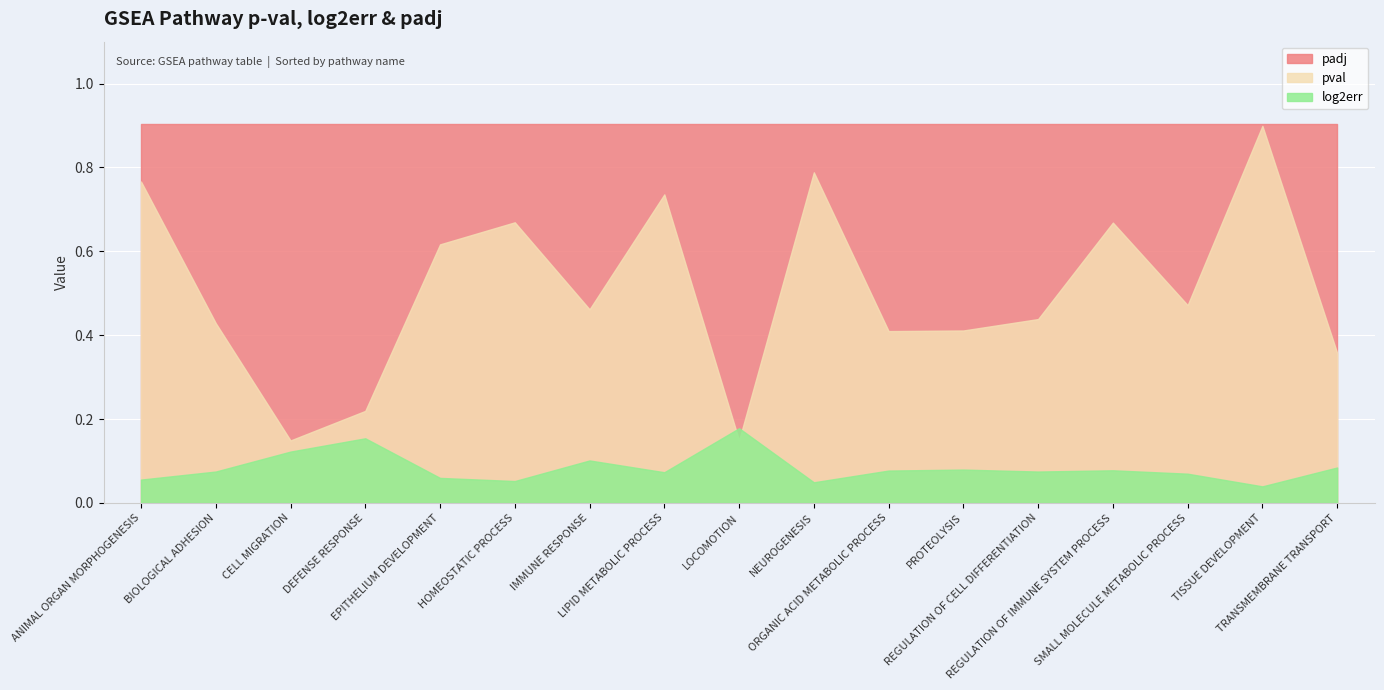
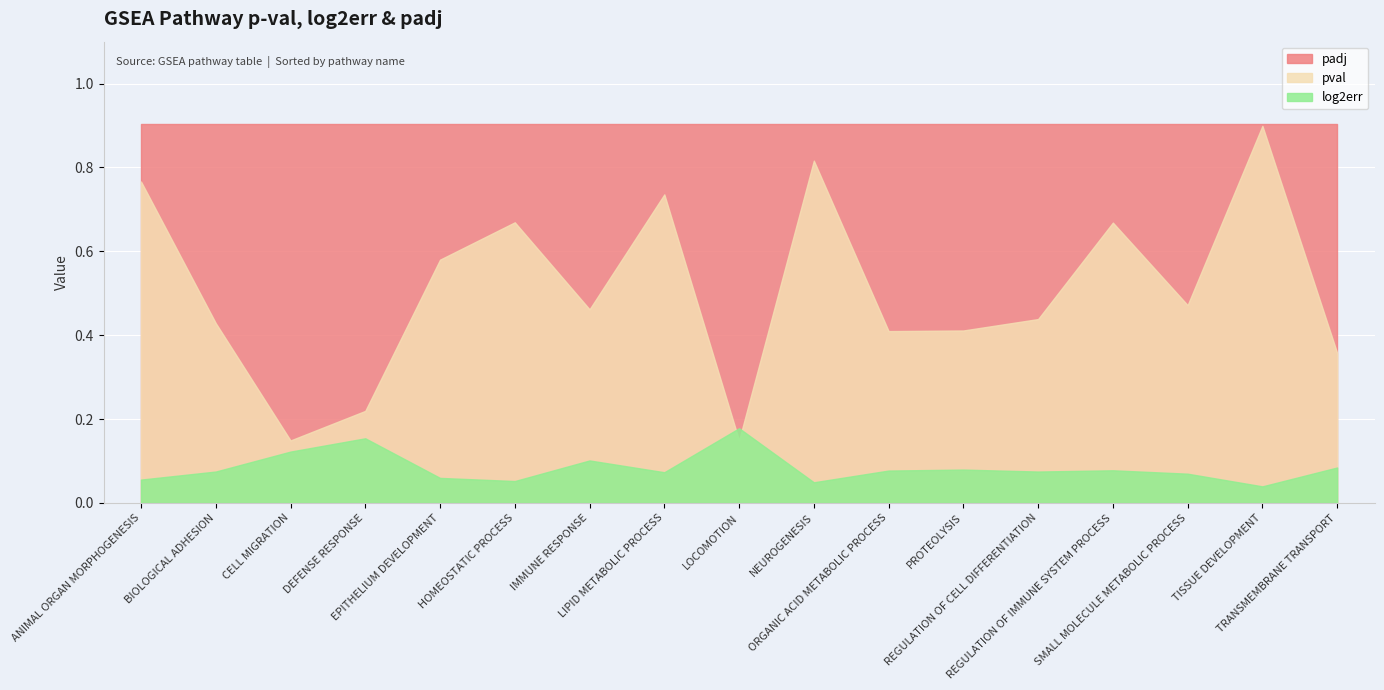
pval, EPITHELIUM DEVELOPMENT: 0.62 -> 0.58
pval, NEUROGENESIS: 0.79 -> 0.82
